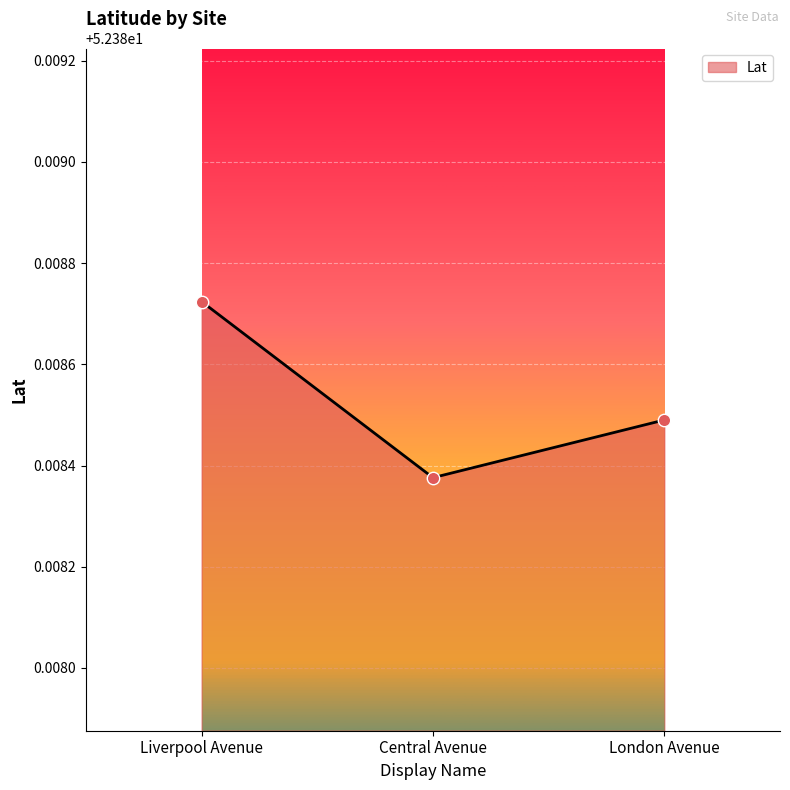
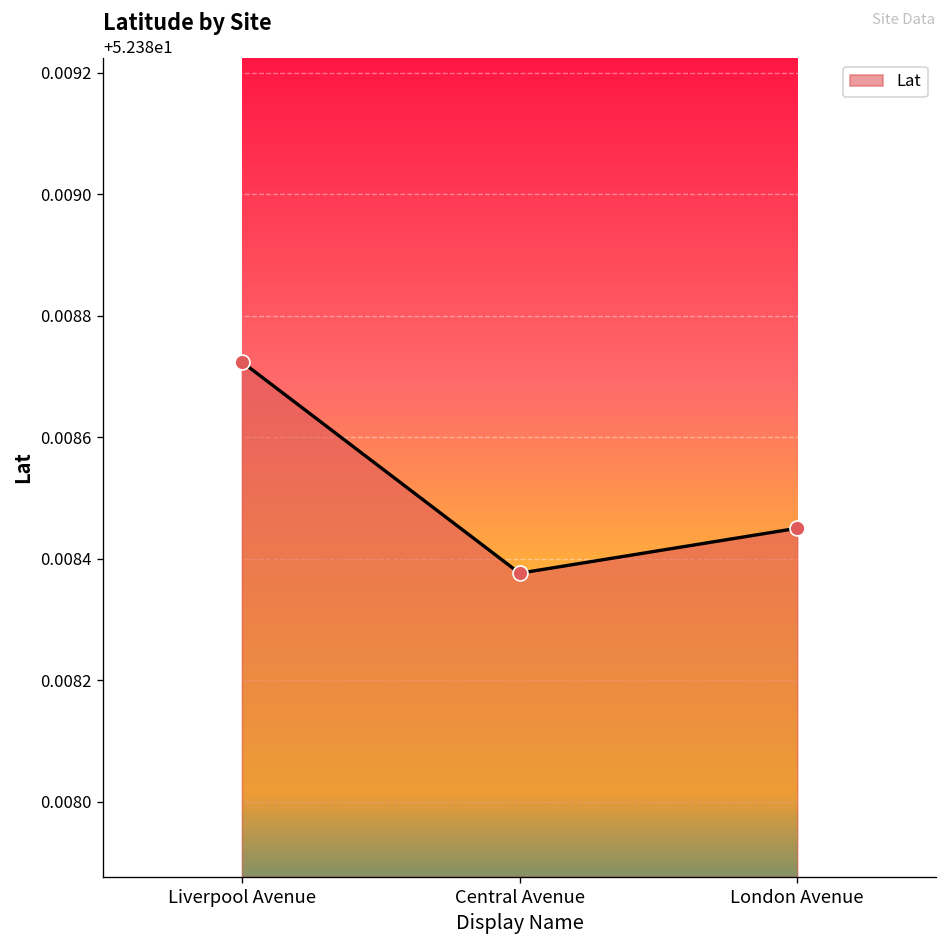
London Avenue: 52.38849 -> 52.38845
